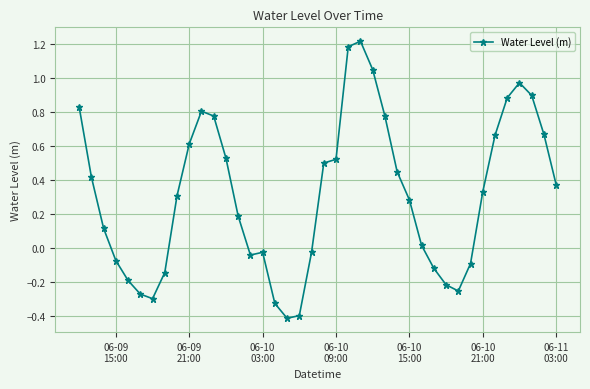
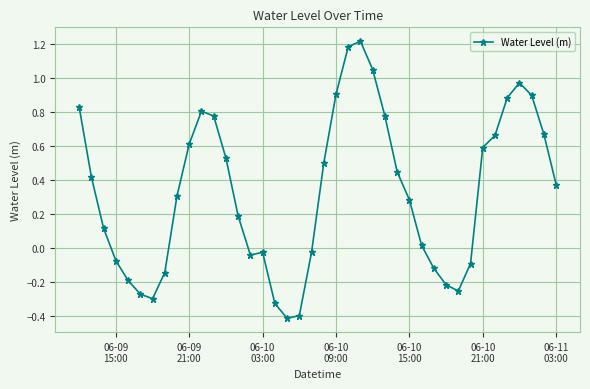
06-10 09:00: 0.52 -> 0.90
06-10 21:00: 0.33 -> 0.59
